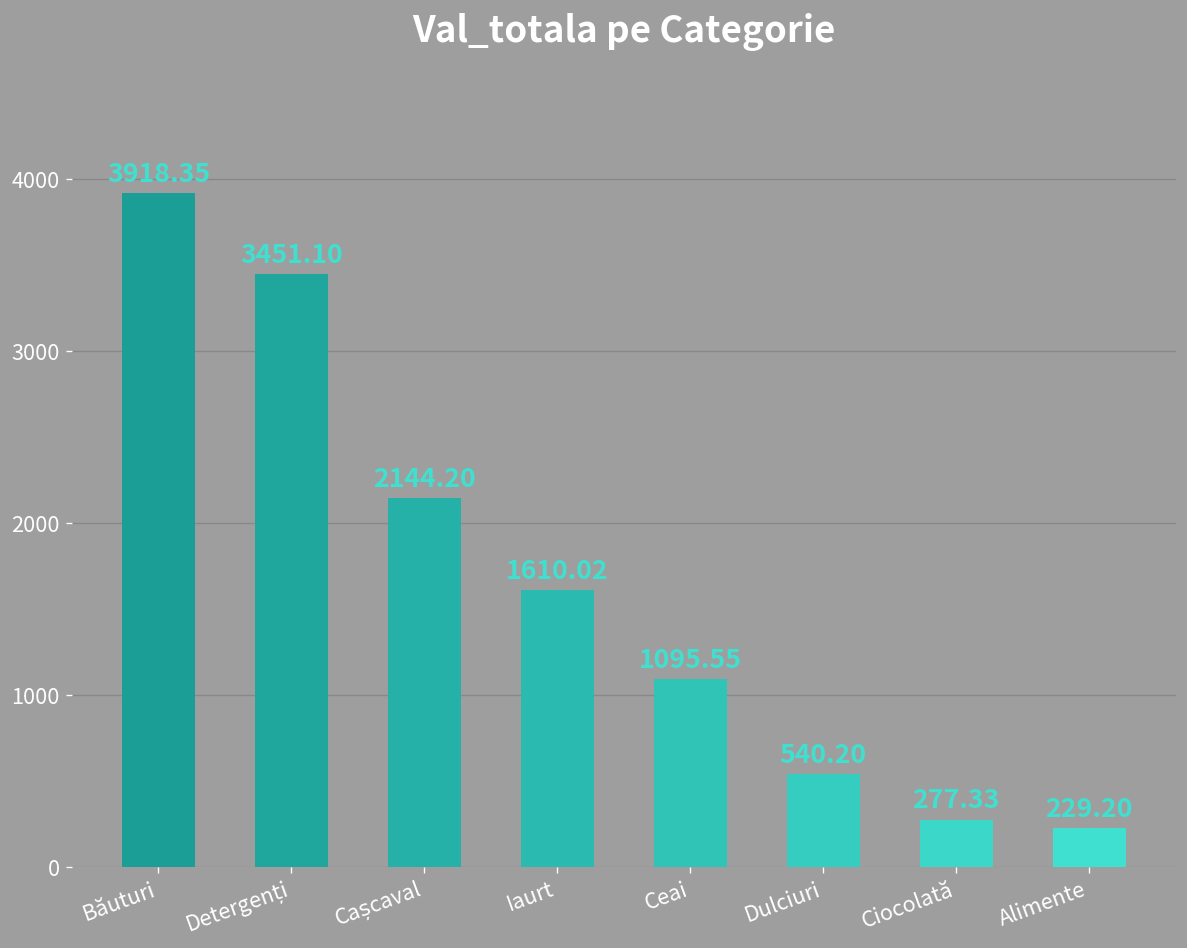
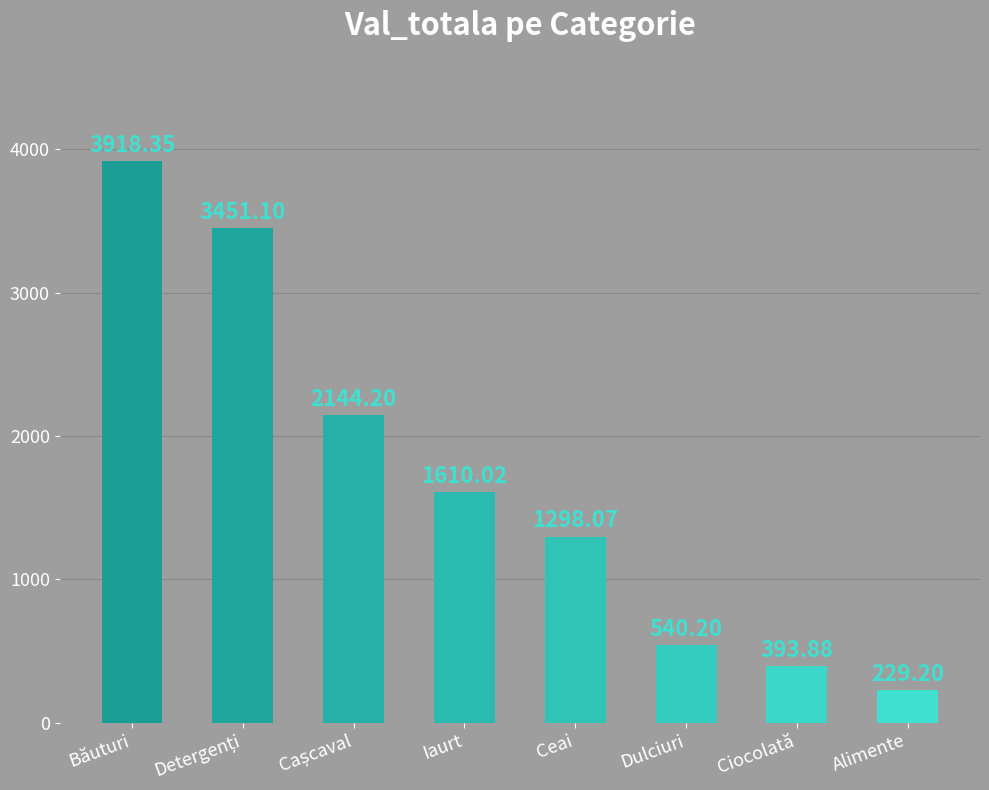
Ceai: 1095.55 -> 1298.07
Ciocolată: 277.33 -> 393.88
